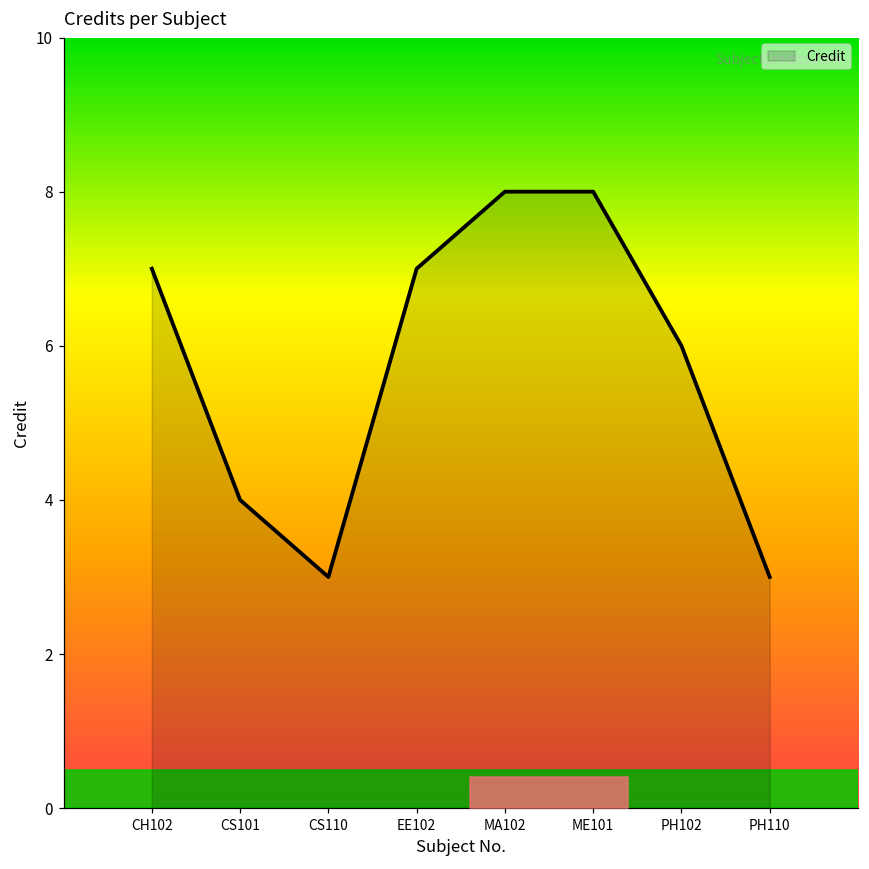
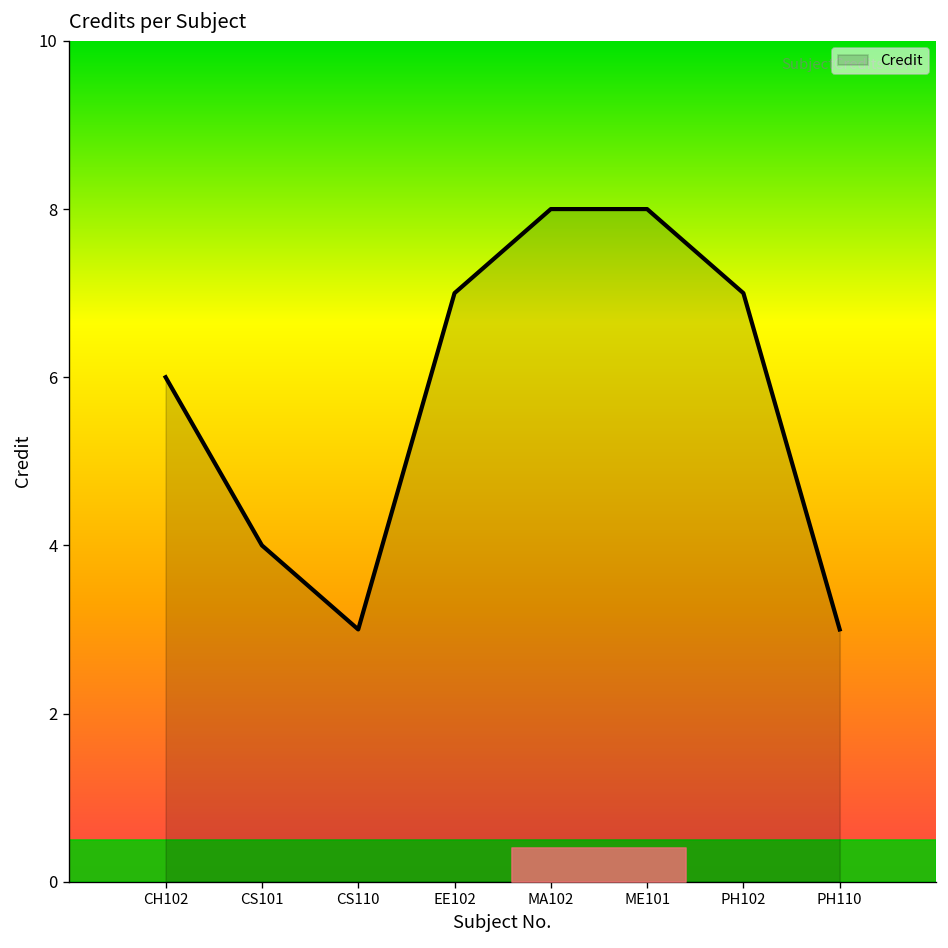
CH102: 7 -> 6
PH102: 6 -> 7
